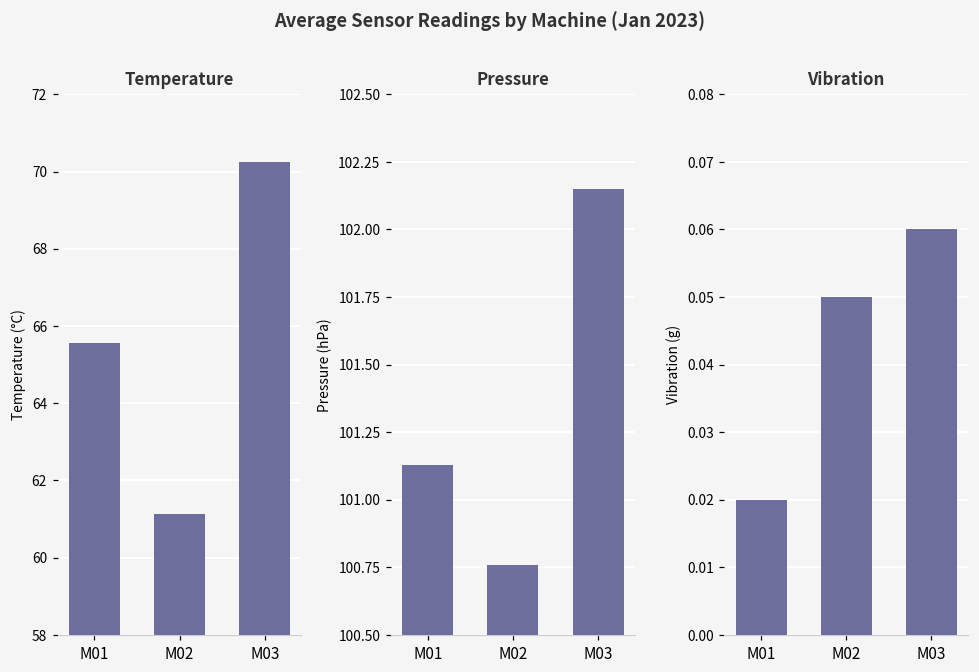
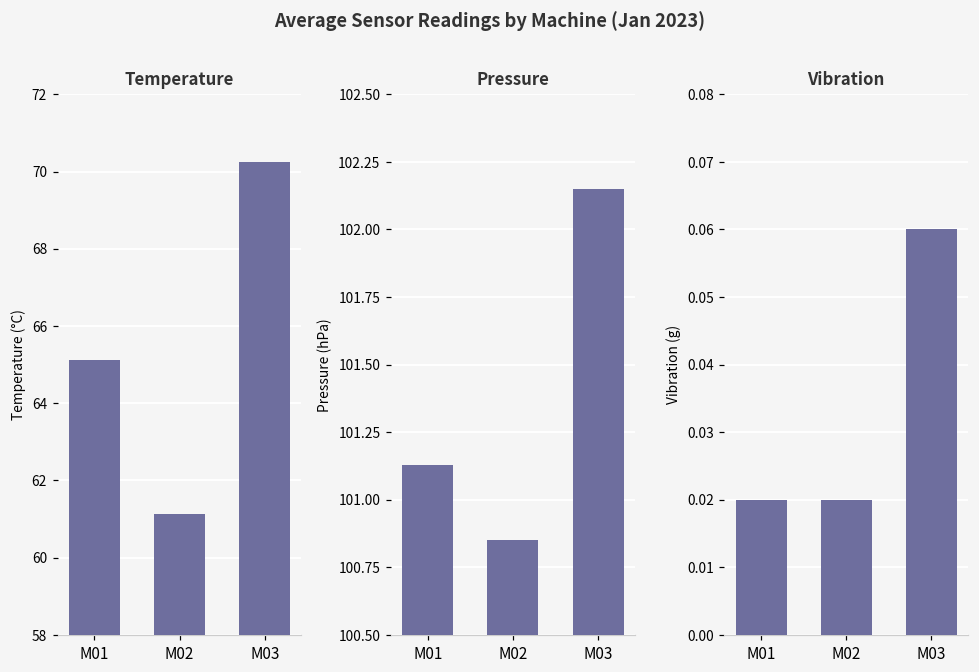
Temperature, M01: 65.6 -> 65.1
Pressure, M02: 100.76 -> 100.85
Vibration, M02: 0.05 -> 0.02
